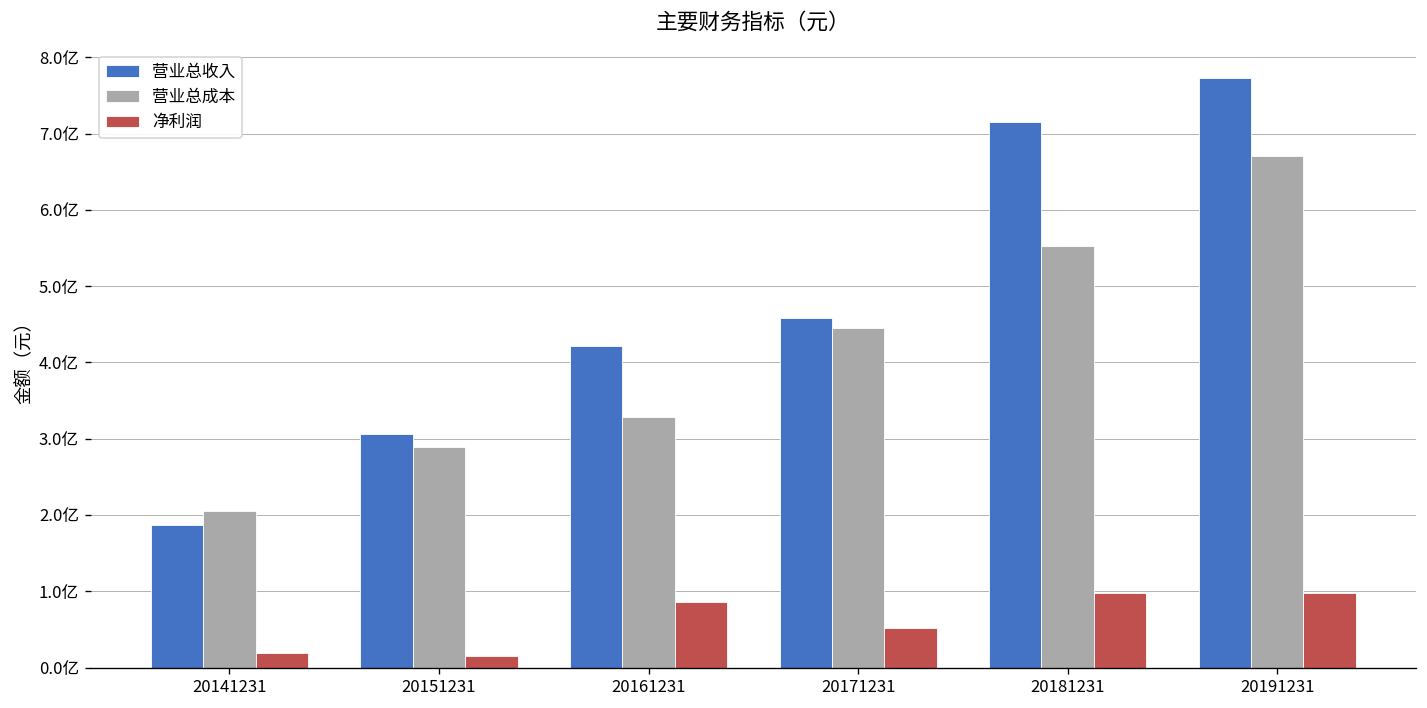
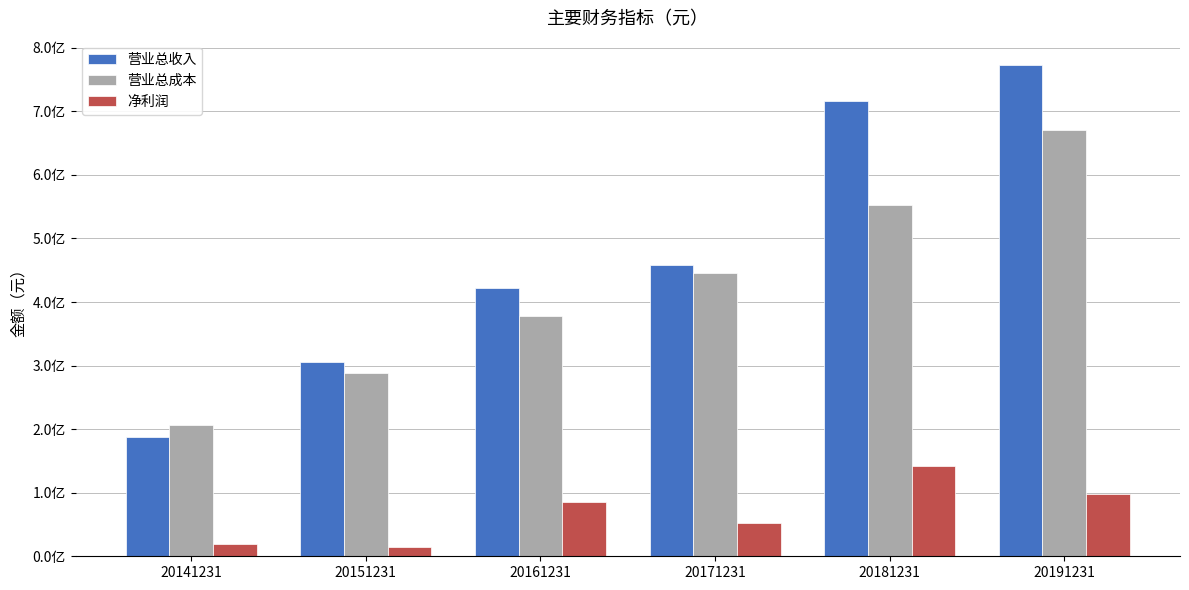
营业总成本, 20161231: 3.3亿 -> 3.8亿
净利润, 20181231: 1.0亿 -> 1.4亿
